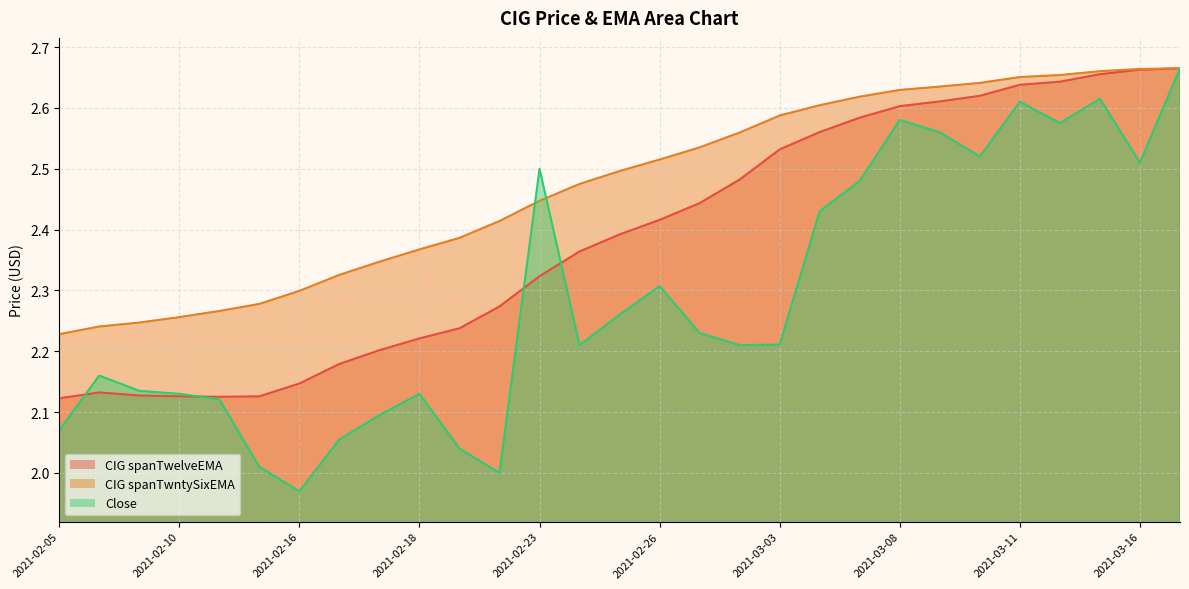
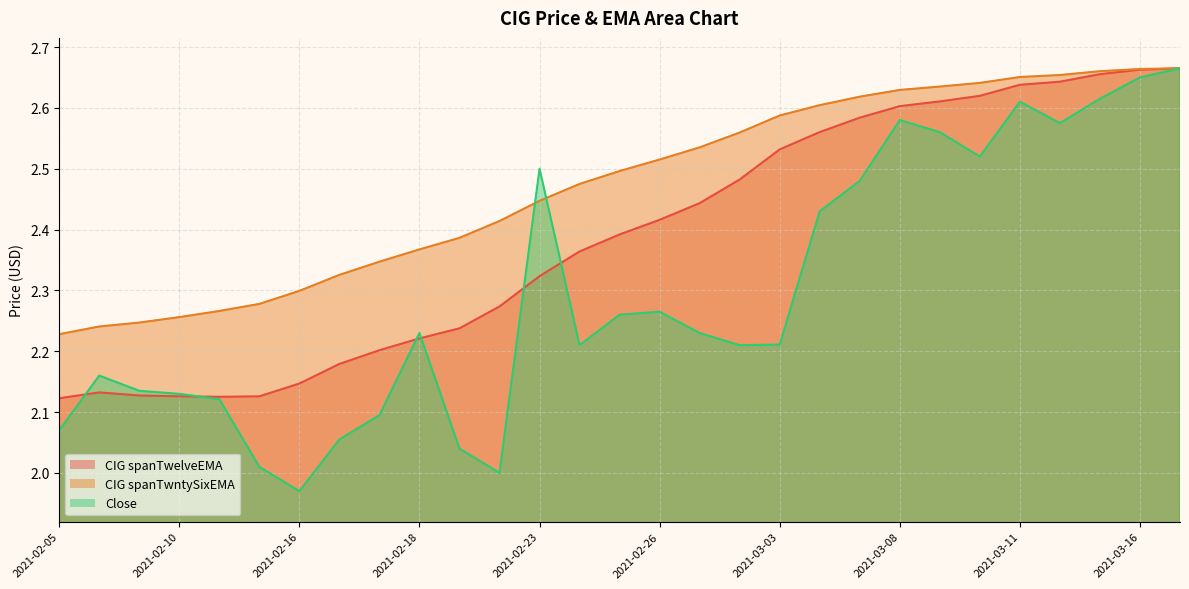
Close, 2021-02-18: 2.13 -> 2.23
Close, 2021-02-26: 2.31 -> 2.27
Close, 2021-03-16: 2.51 -> 2.65
